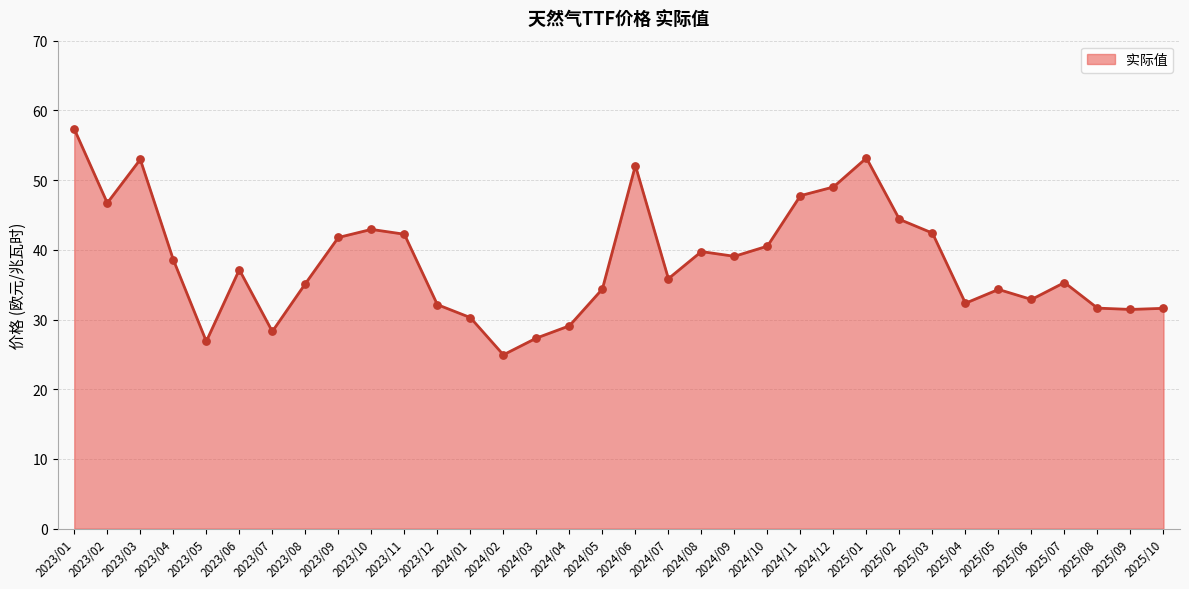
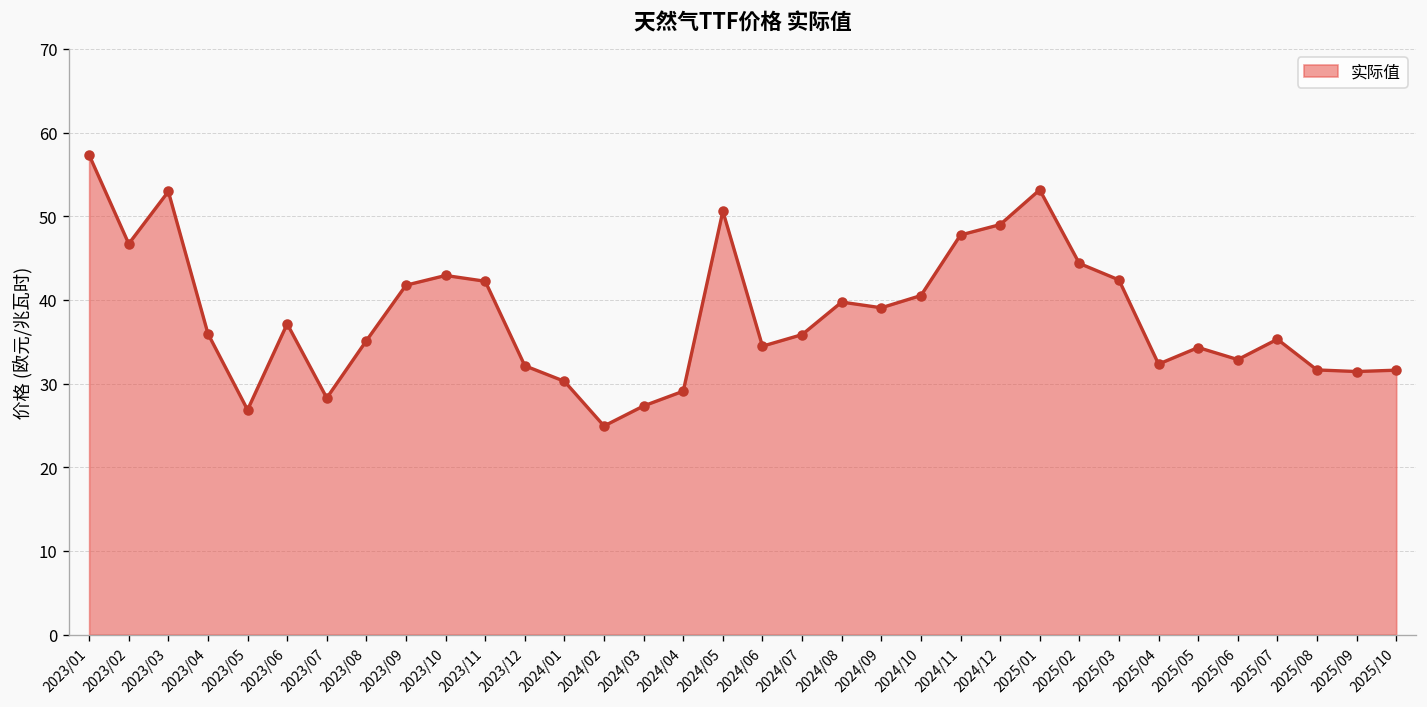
2023/04: 39 -> 36
2024/05: 34 -> 51
2024/06: 52 -> 34
